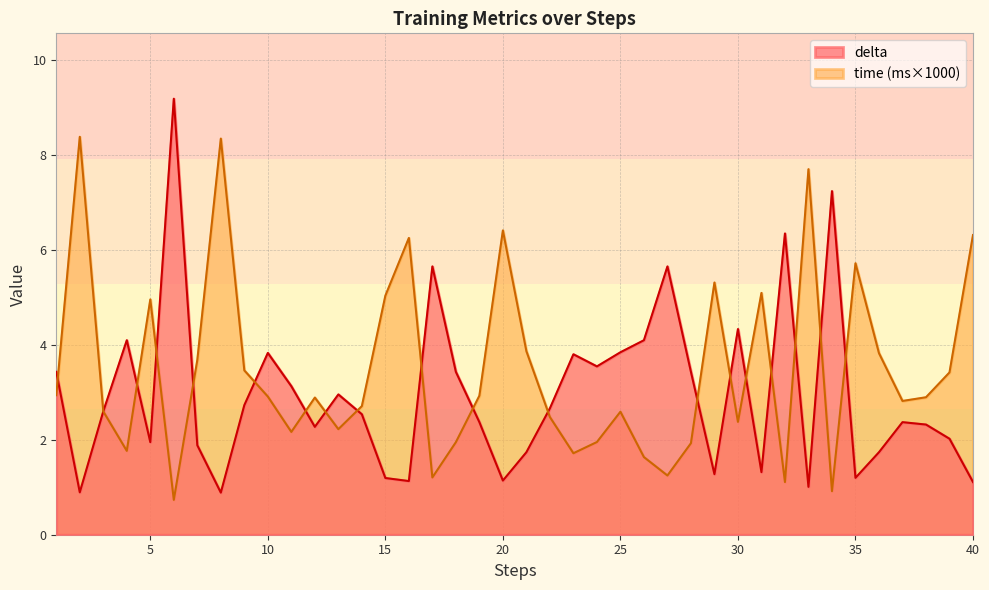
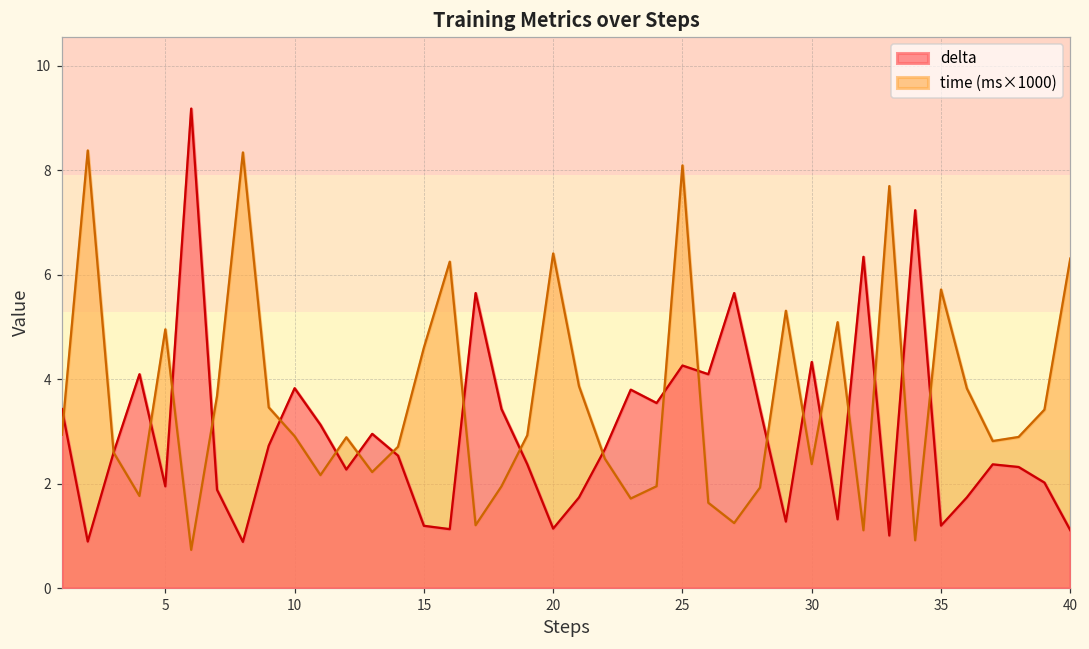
time (ms×1000), 15: 5.0 -> 4.6
delta, 25: 3.8 -> 4.3
time (ms×1000), 25: 2.6 -> 8.1
